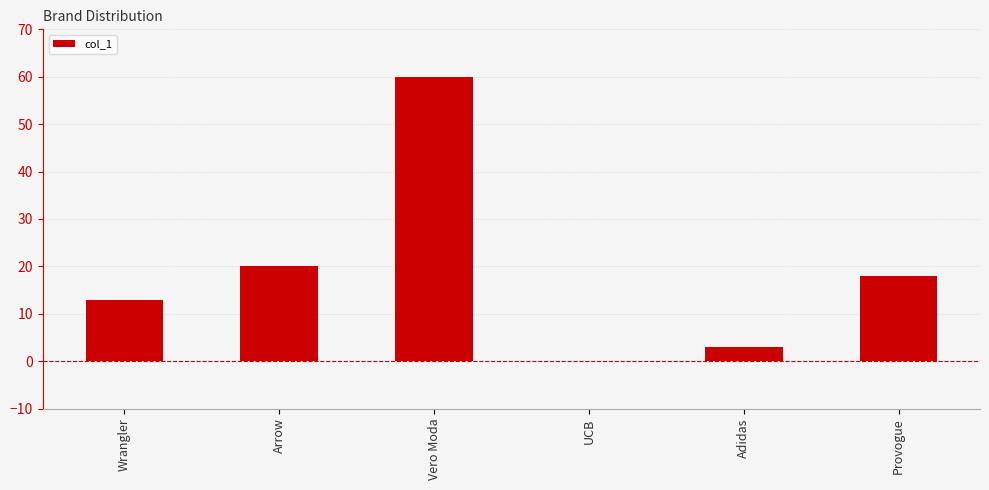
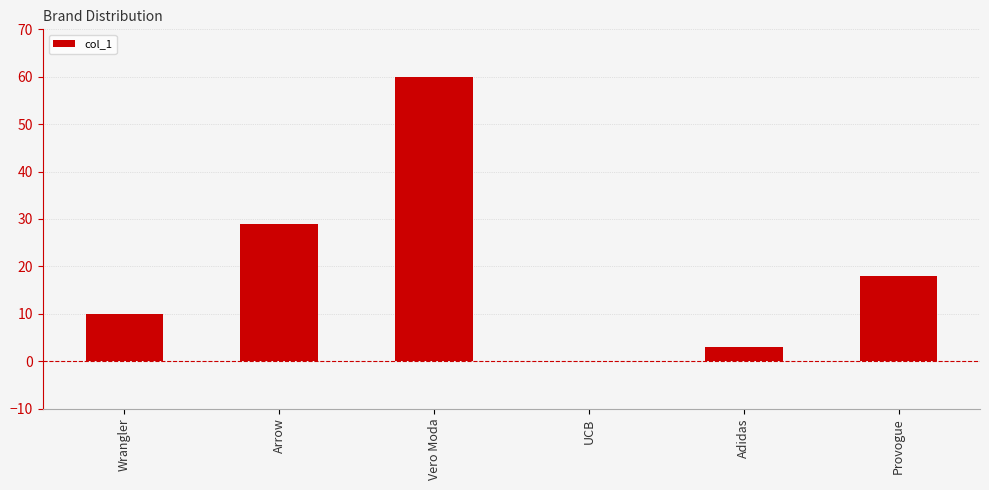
Wrangler: 13 -> 10
Arrow: 20 -> 29
